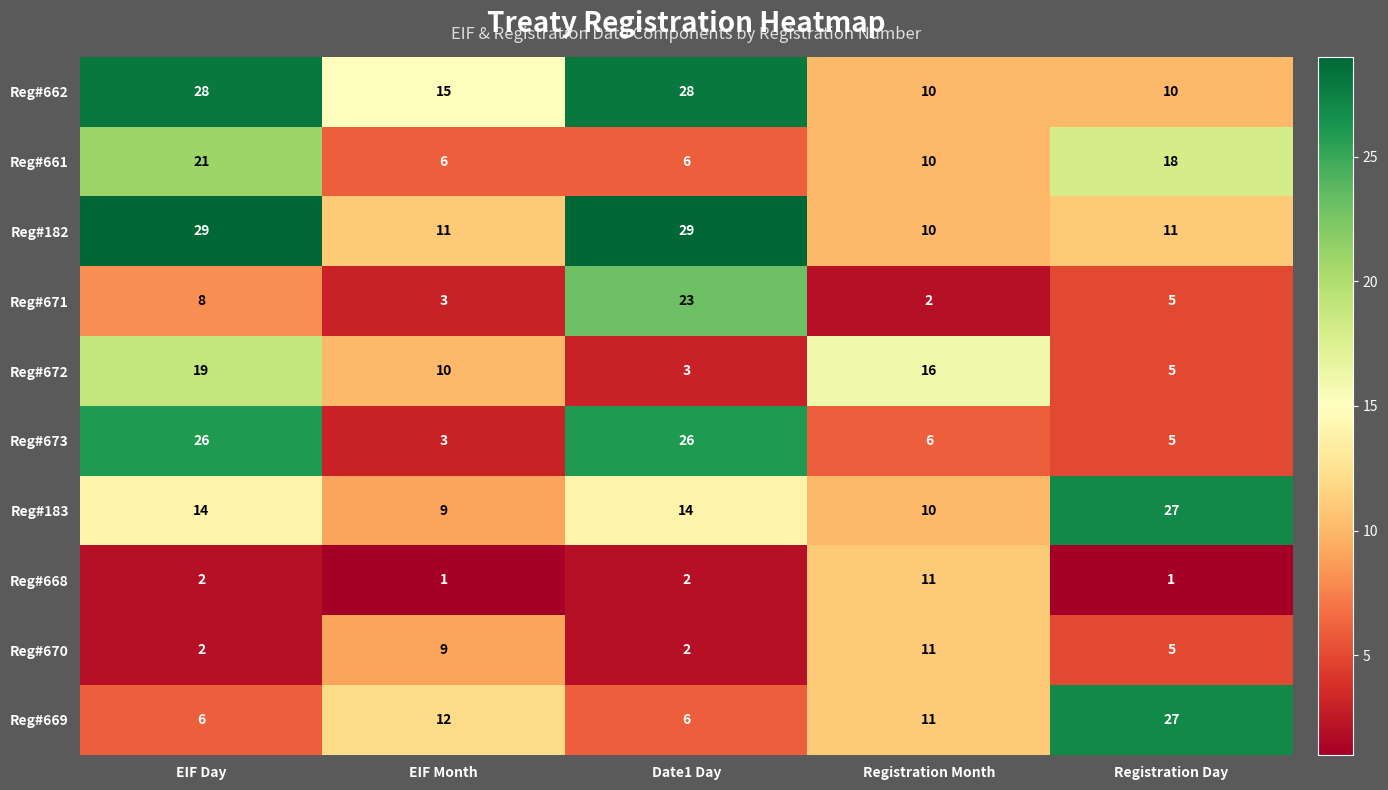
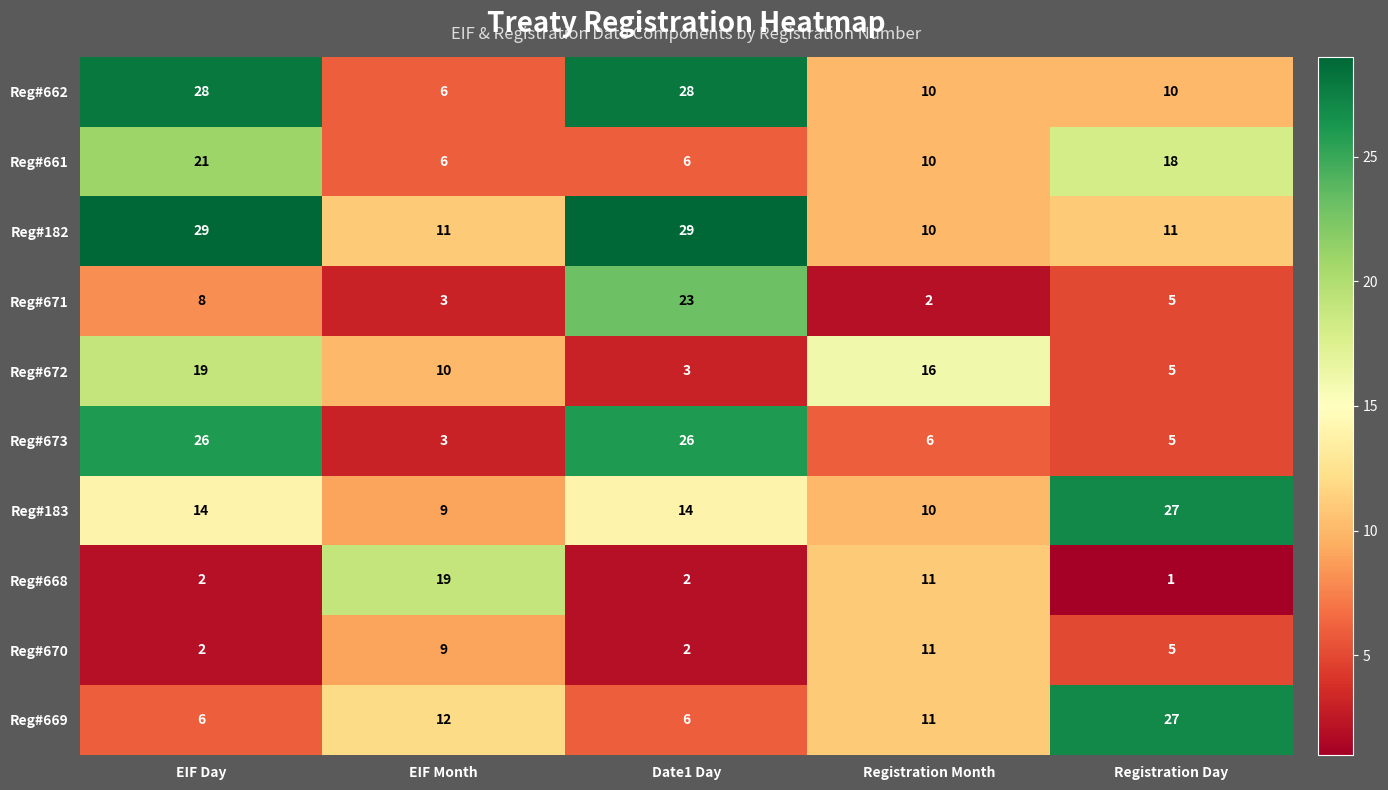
Reg#662, EIF Month: 15 -> 6
Reg#668, EIF Month: 1 -> 19
